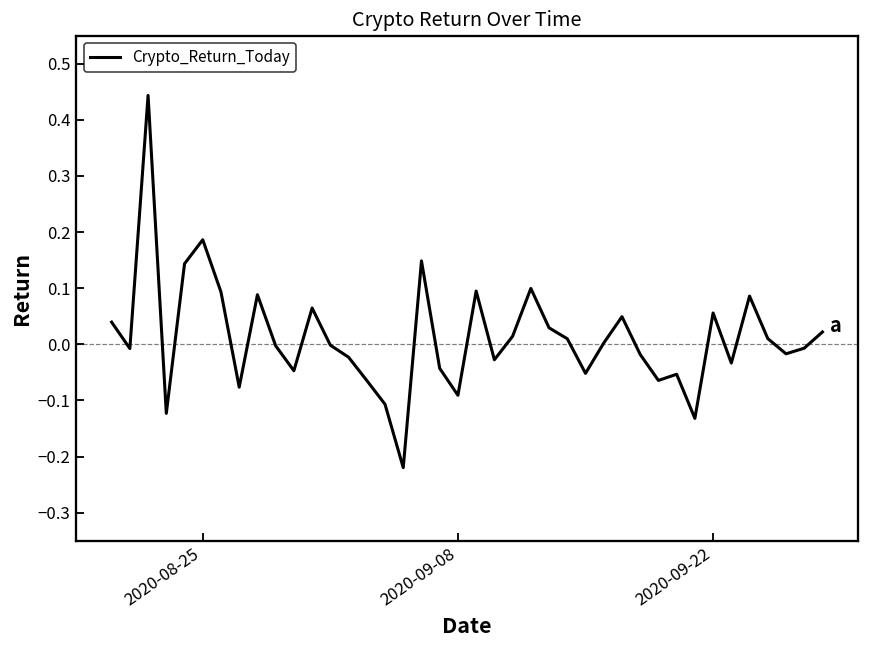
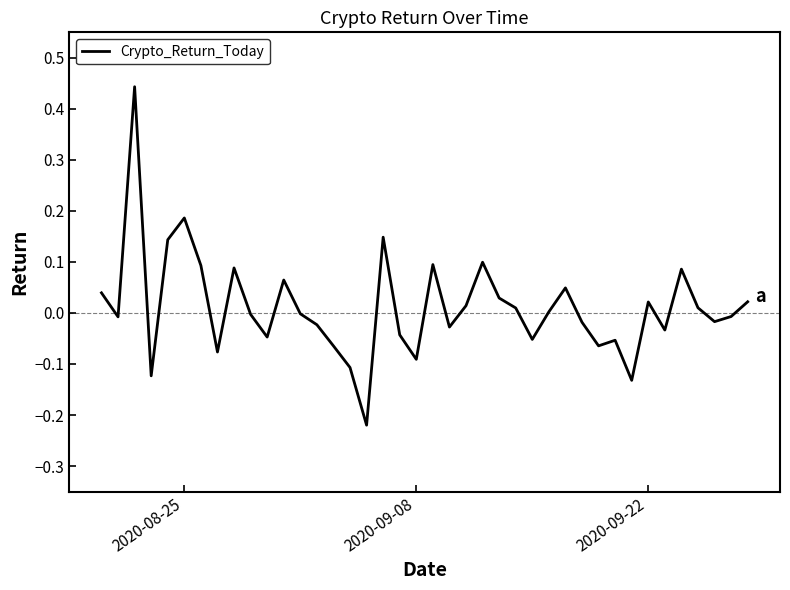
2020-09-22: 0.06 -> 0.02
